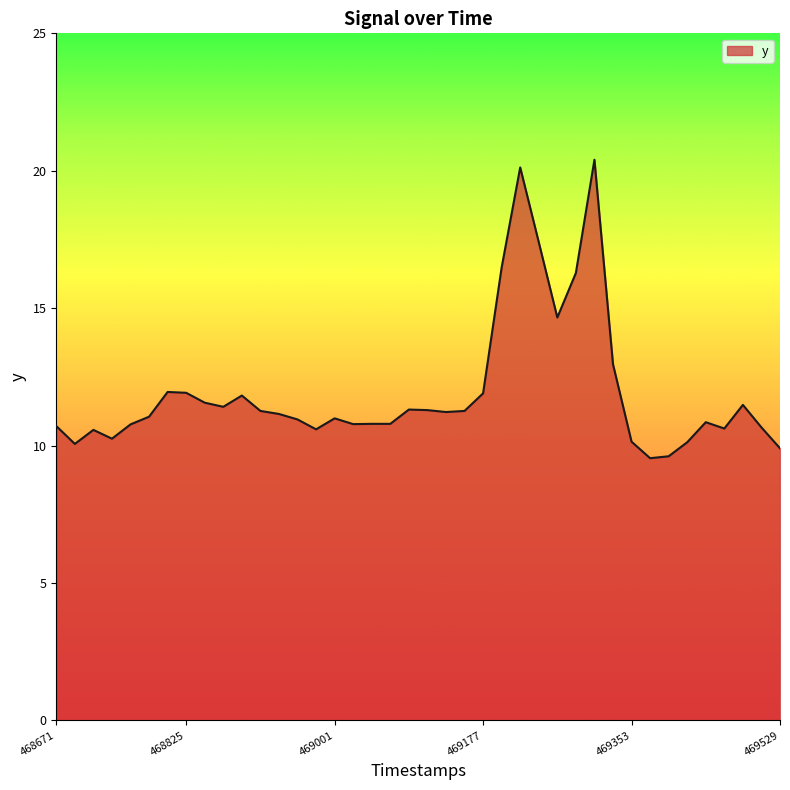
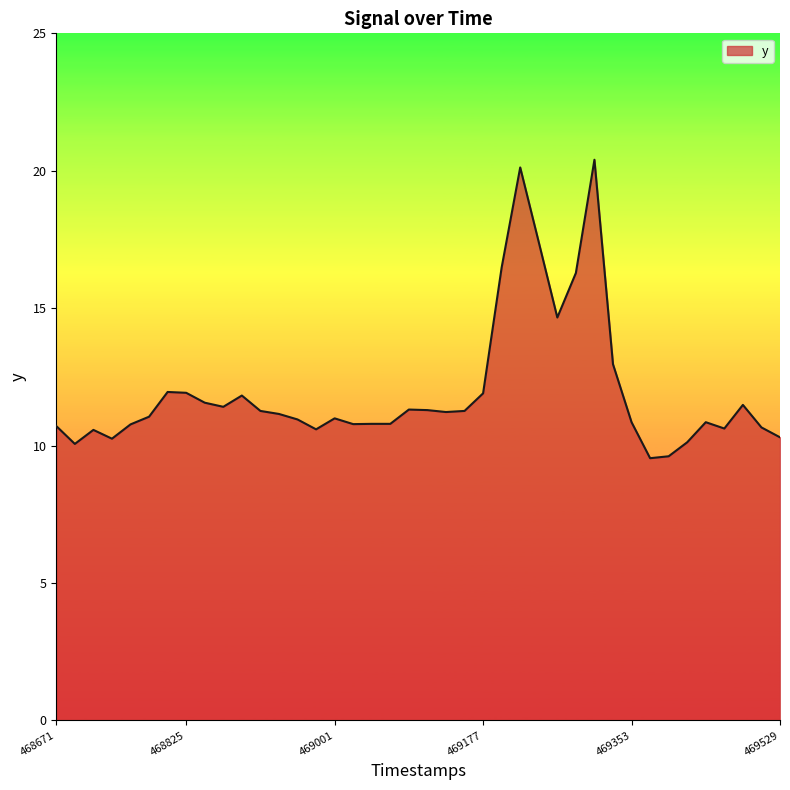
469353: 10.1 -> 10.9
469529: 9.9 -> 10.3
